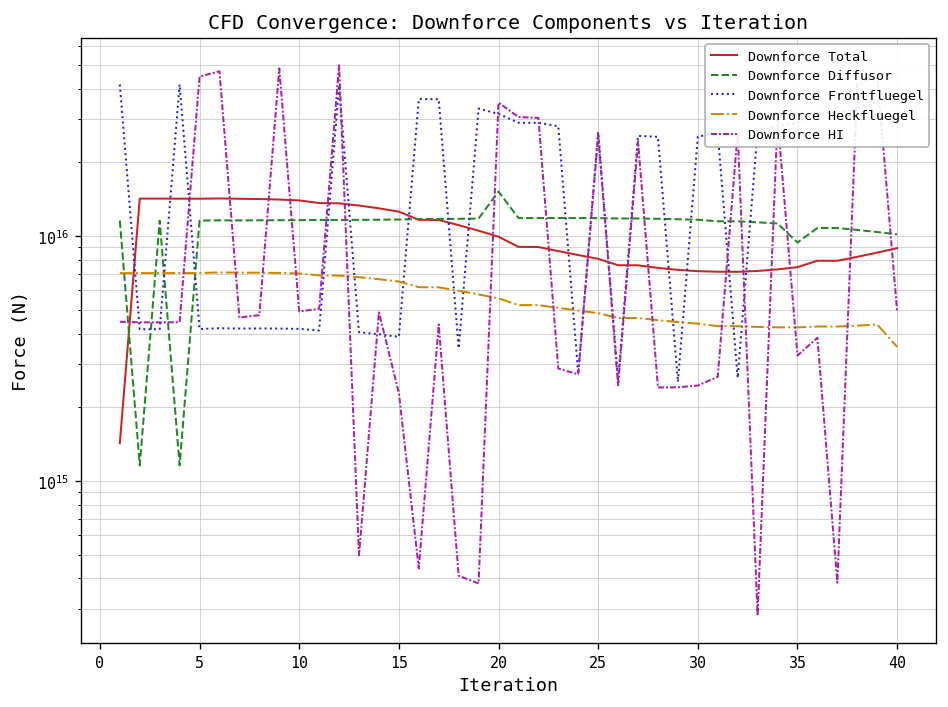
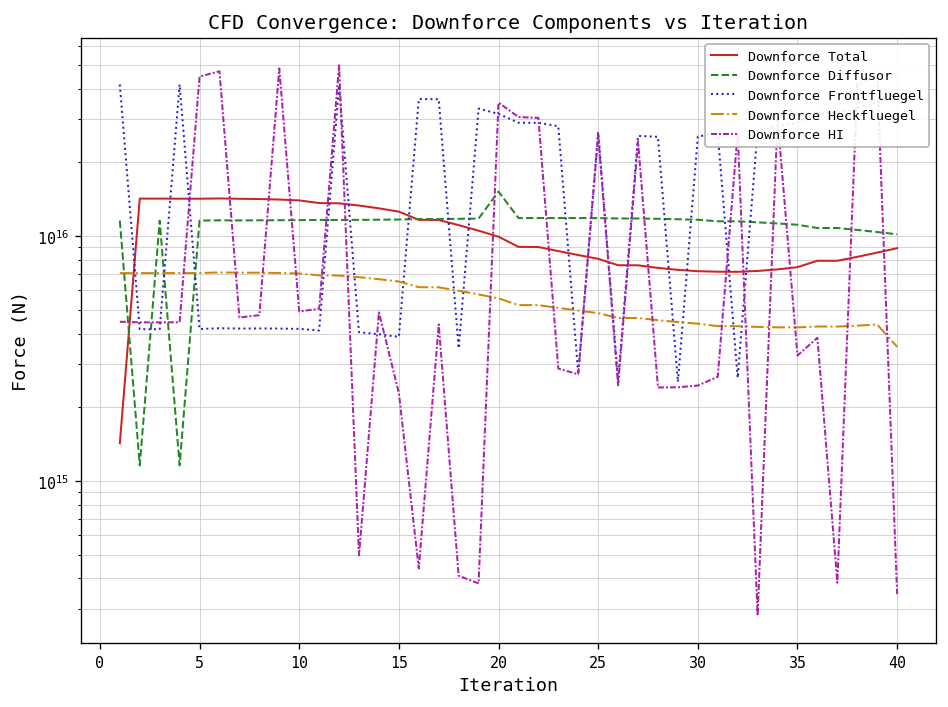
Downforce Diffusor, 35: 9000000000000000 -> 11000000000000000
Downforce HI, 40: 4900000000000000 -> 340000000000000
